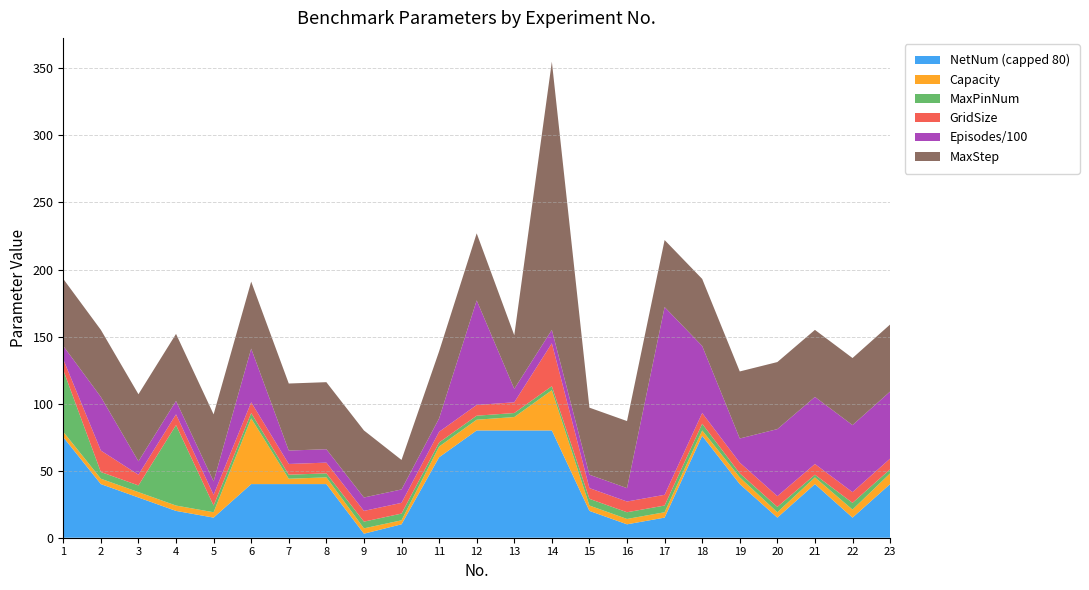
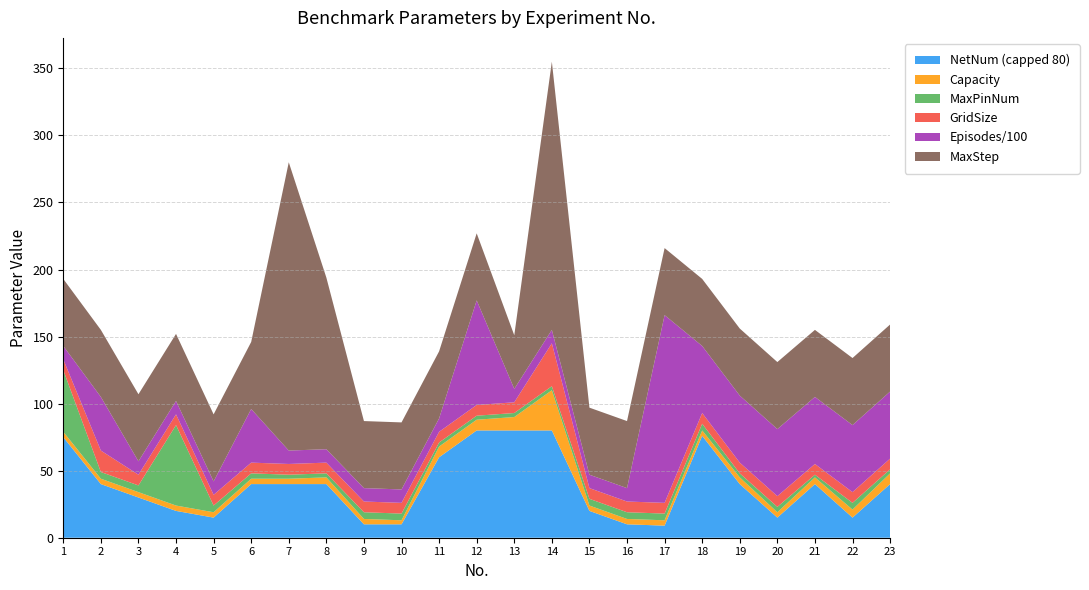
Capacity, 6: 49 -> 4
MaxStep, 7: 50 -> 215
MaxStep, 8: 50 -> 128
NetNum (capped 80), 9: 3 -> 10
MaxStep, 10: 22 -> 50
NetNum (capped 80), 17: 15 -> 9
Episodes/100, 19: 18 -> 50
